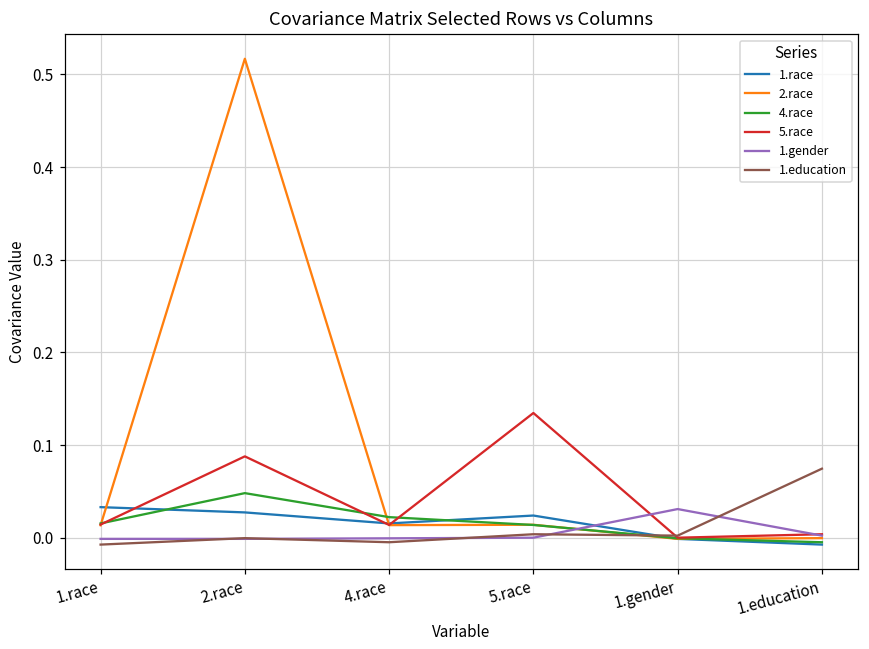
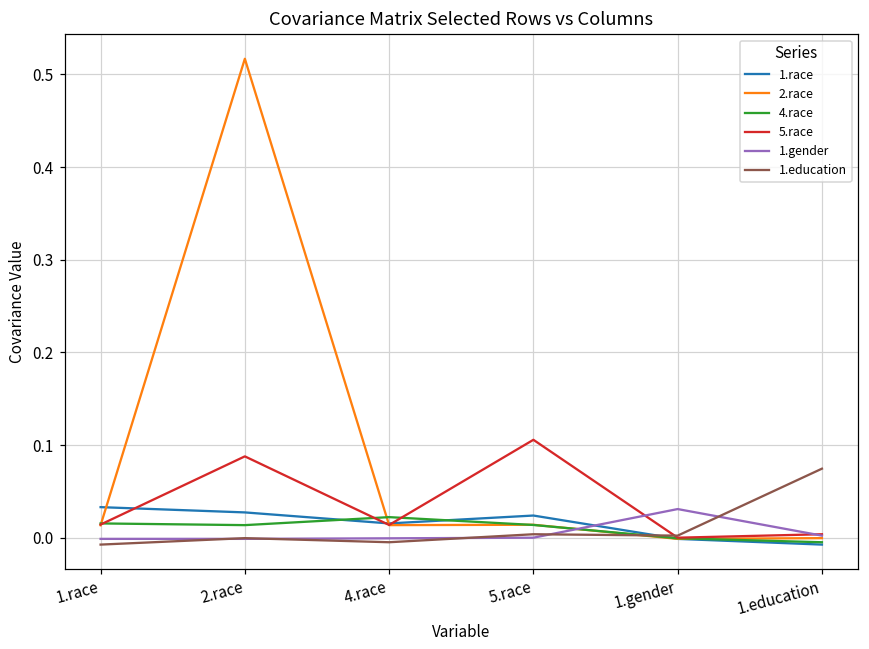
4.race, 2.race: 0.05 -> 0.01
5.race, 5.race: 0.13 -> 0.11
